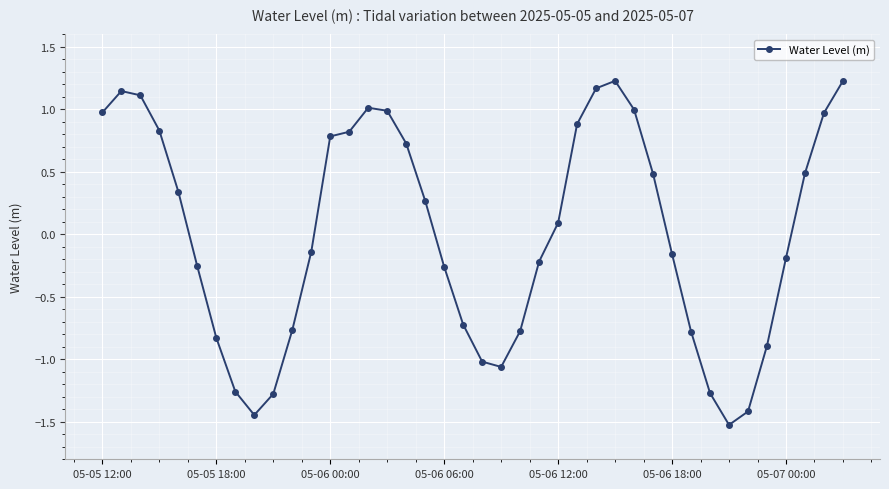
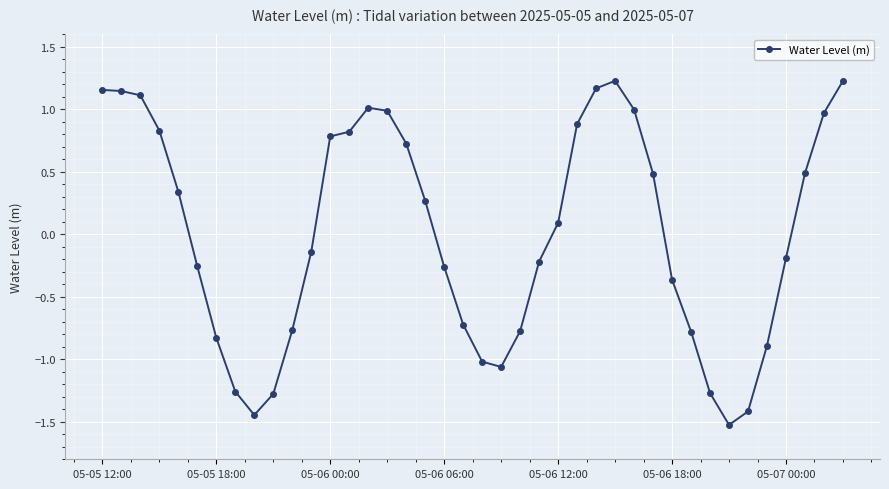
05-05 12:00: 0.98 -> 1.16
05-06 18:00: -0.16 -> -0.36
